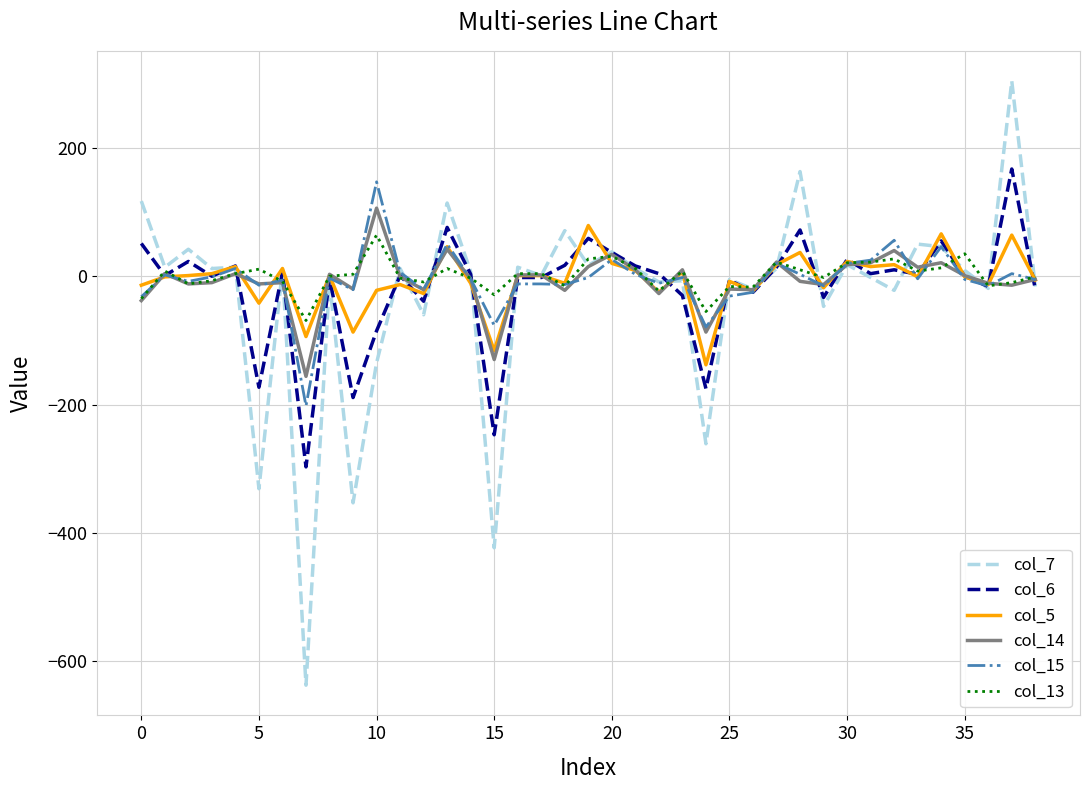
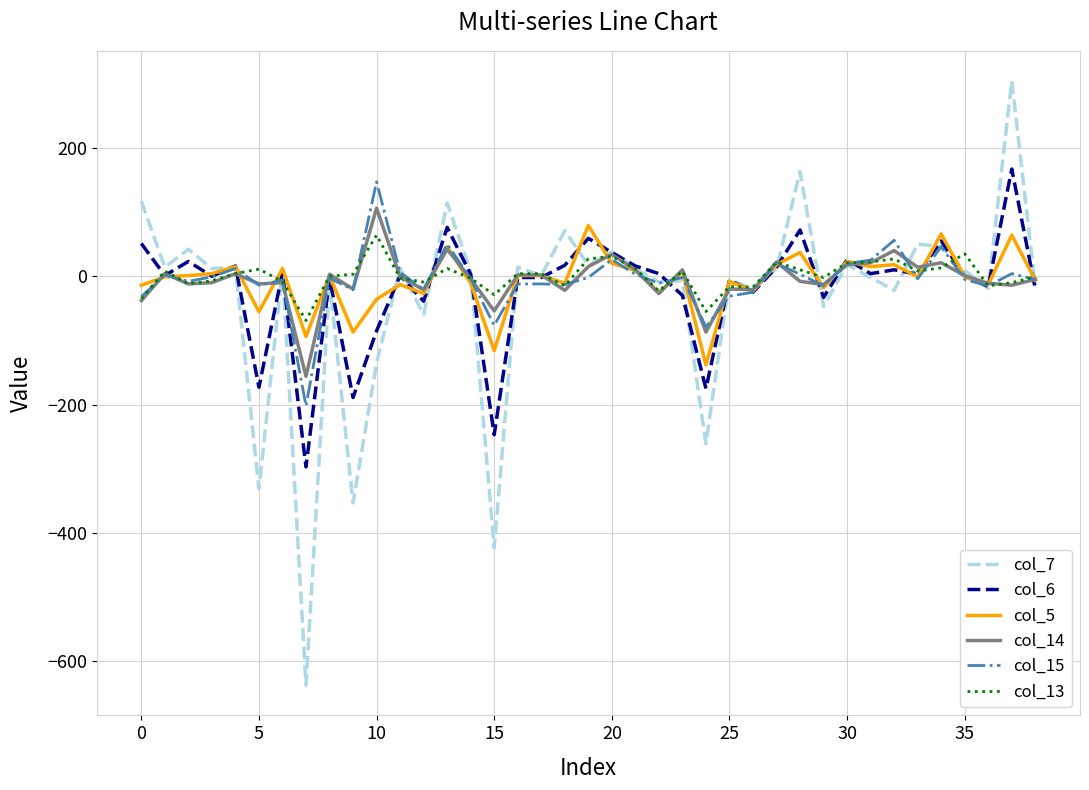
col_5, 5: -40 -> -60
col_5, 10: -20 -> -40
col_14, 15: -130 -> -50
